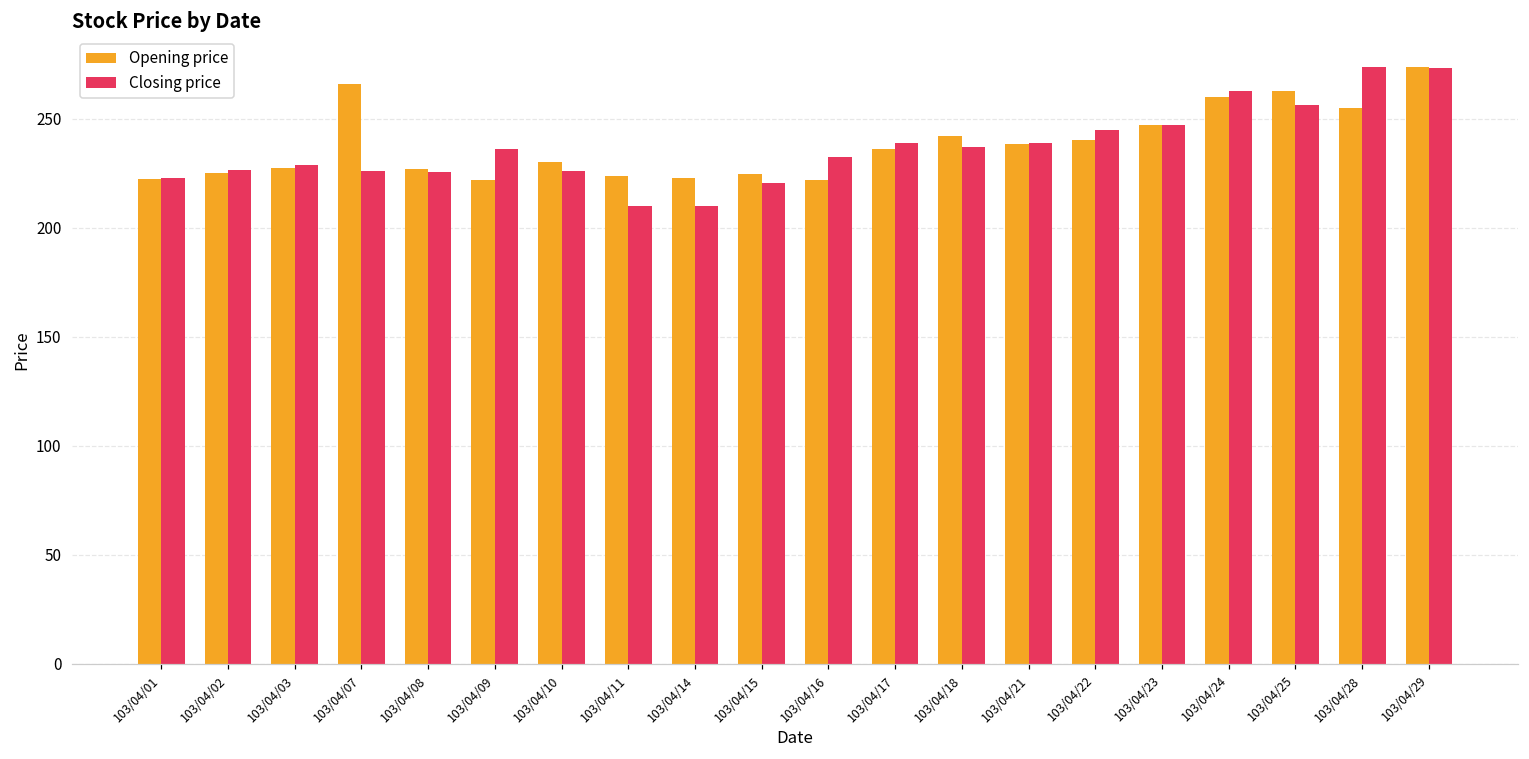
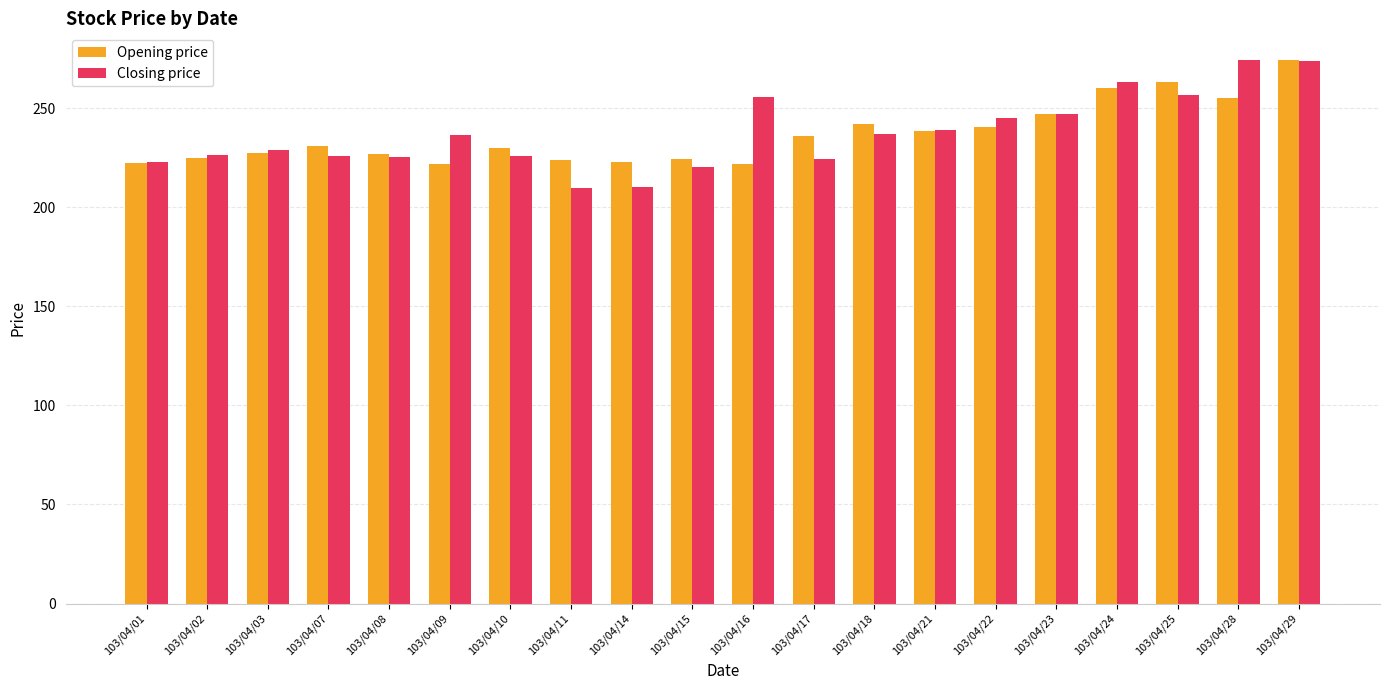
Opening price, 103/04/07: 266 -> 231
Closing price, 103/04/16: 233 -> 255
Closing price, 103/04/17: 239 -> 224
